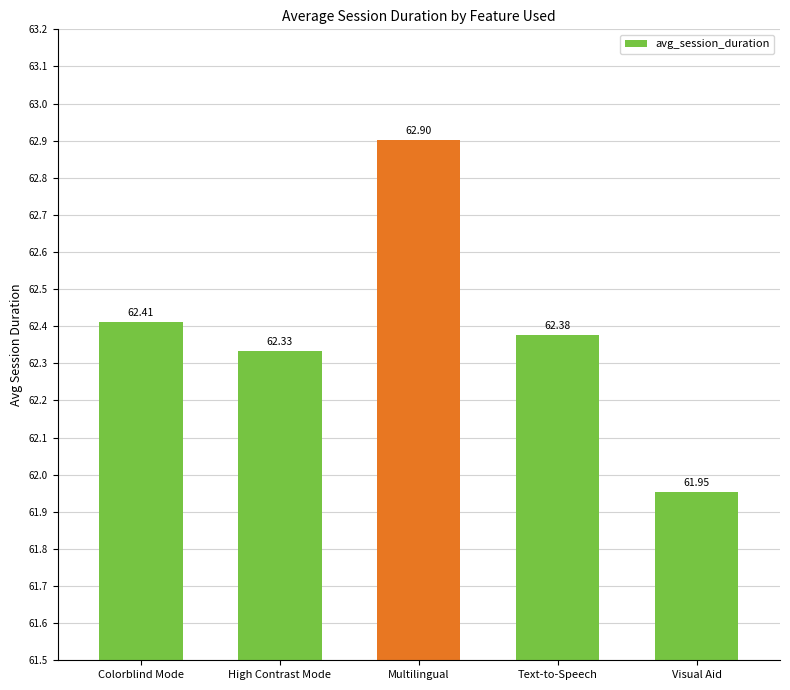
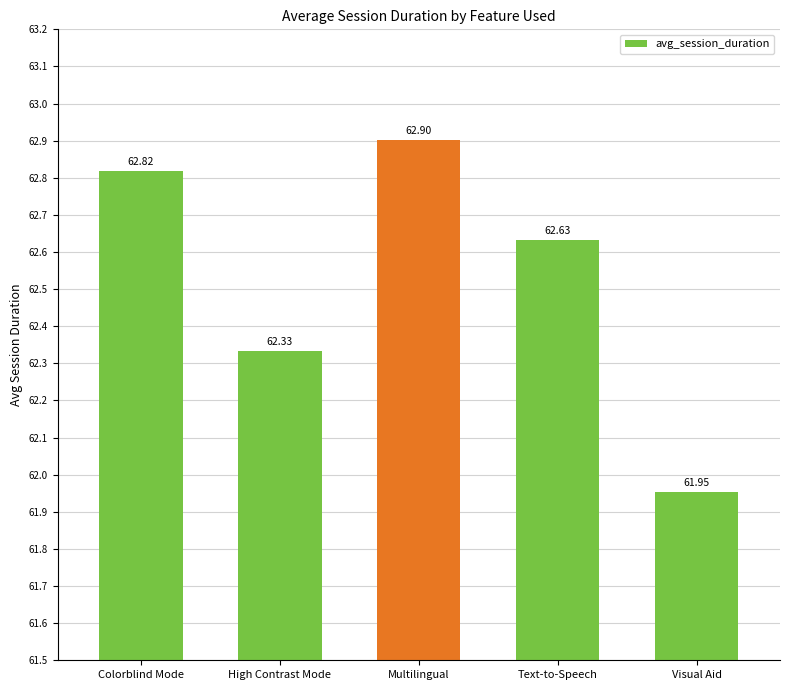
Colorblind Mode: 62.41 -> 62.82
Text-to-Speech: 62.38 -> 62.63
